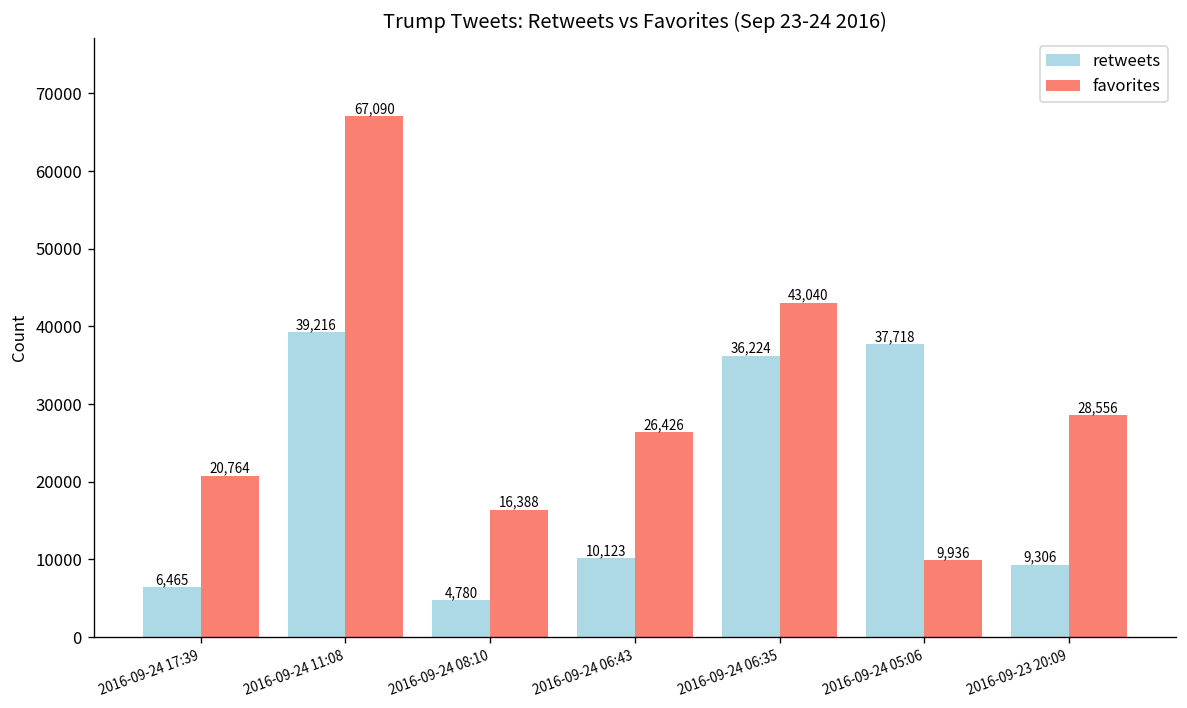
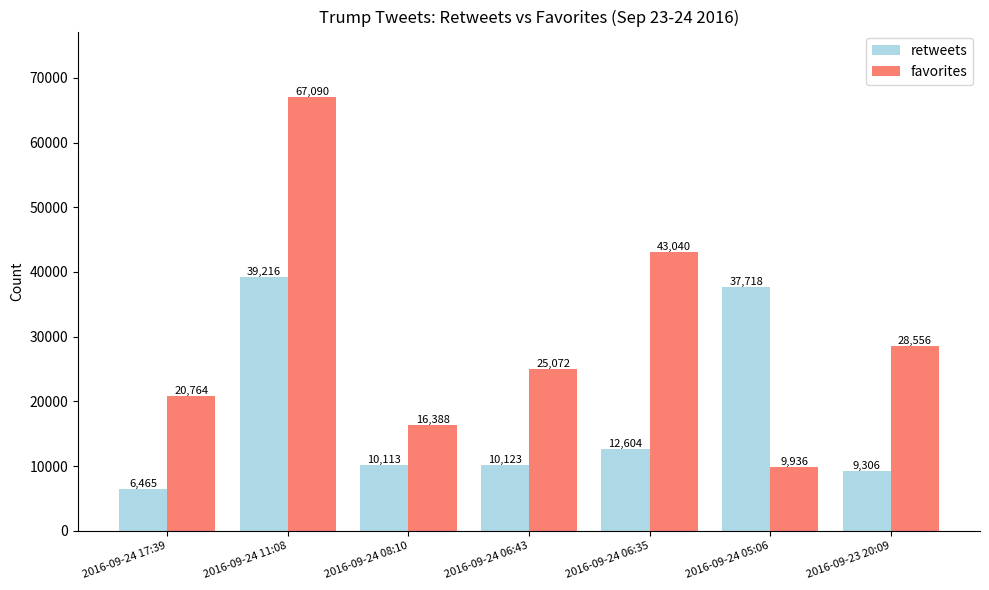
retweets, 2016-09-24 08:10: 4,780 -> 10,113
favorites, 2016-09-24 06:43: 26,426 -> 25,072
retweets, 2016-09-24 06:35: 36,224 -> 12,604
